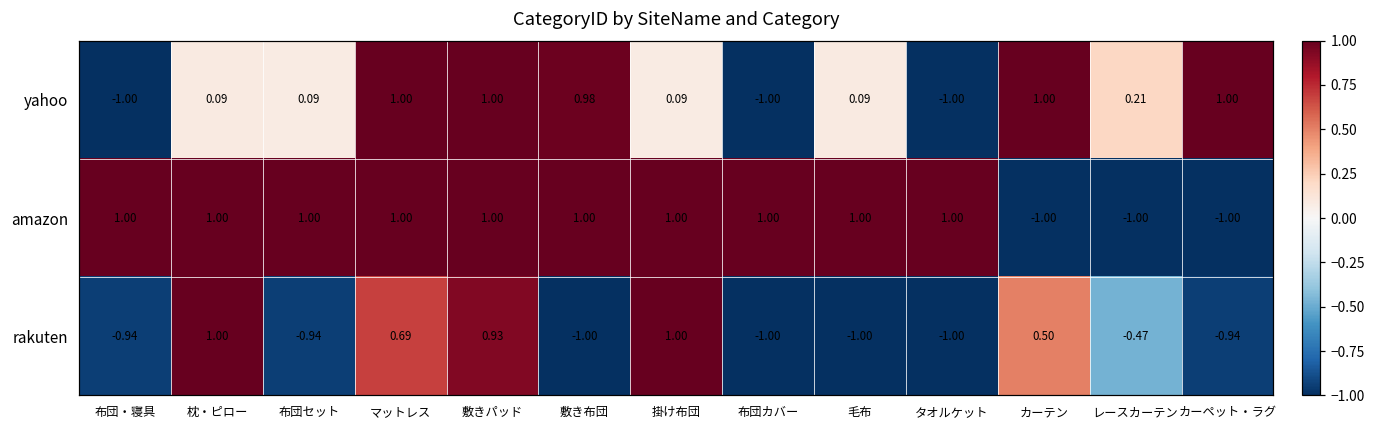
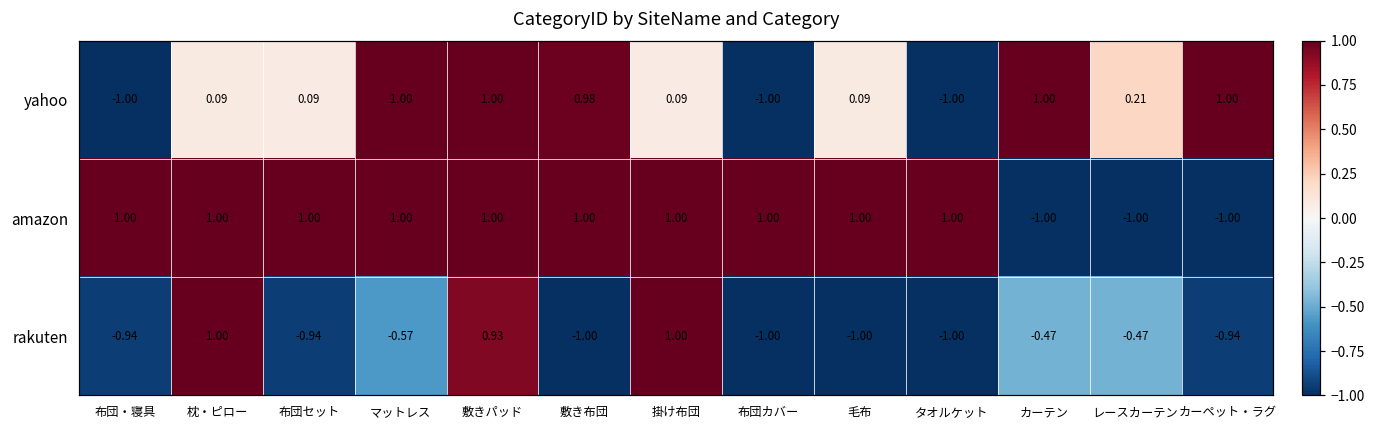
rakuten, マットレス: 0.69 -> -0.57
rakuten, カーテン: 0.50 -> -0.47
